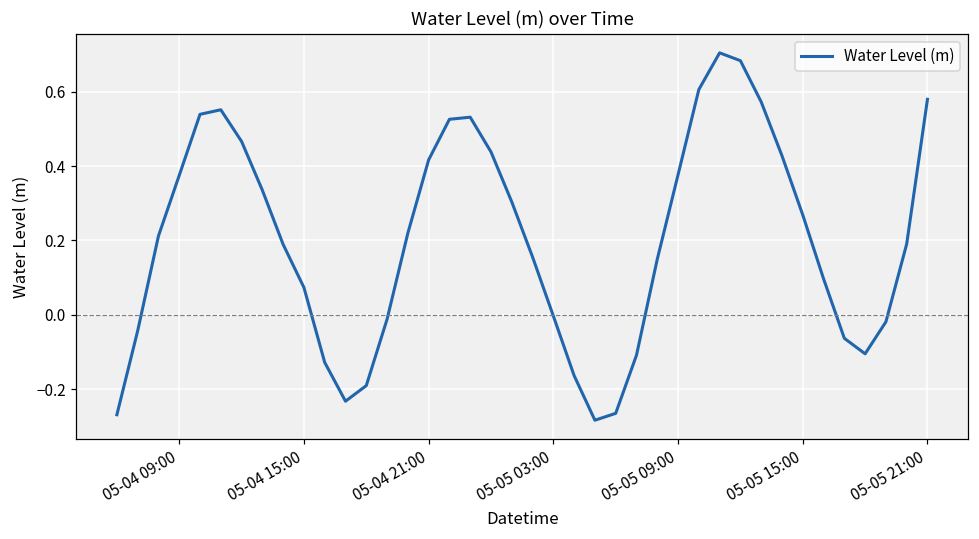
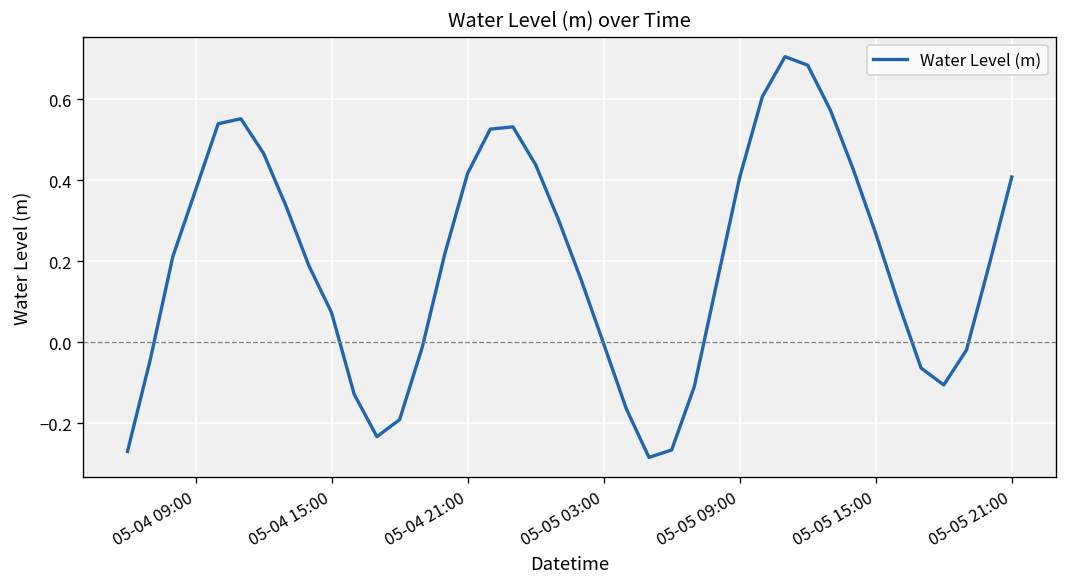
05-05 09:00: 0.38 -> 0.41
05-05 21:00: 0.58 -> 0.41
